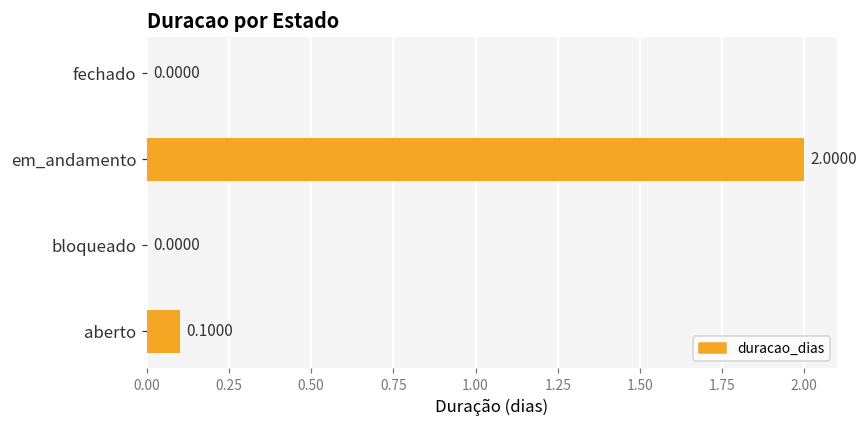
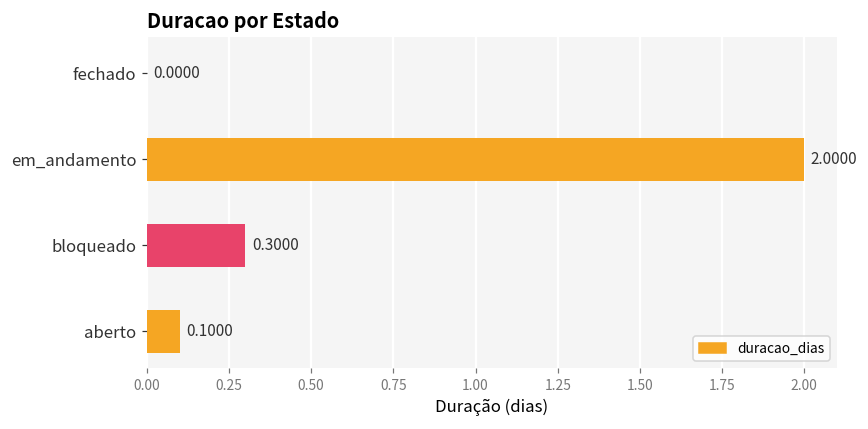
bloqueado: 0.0000 -> 0.3000
